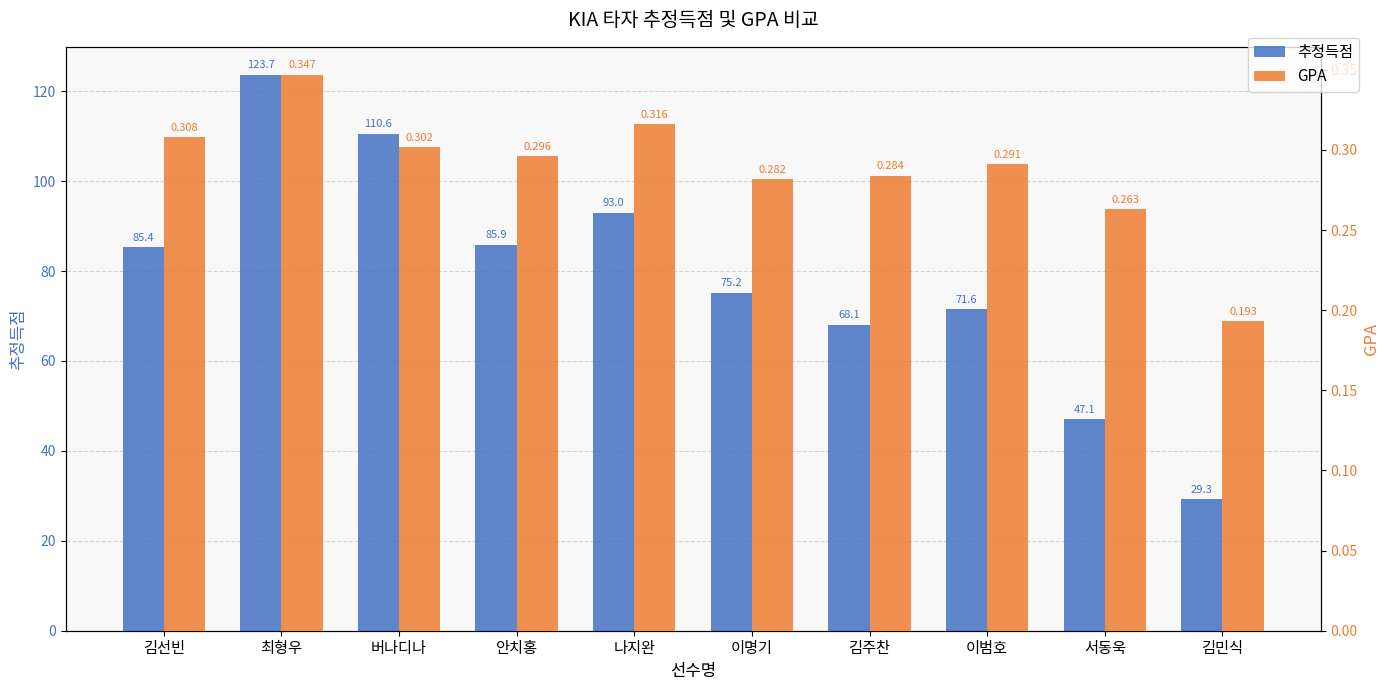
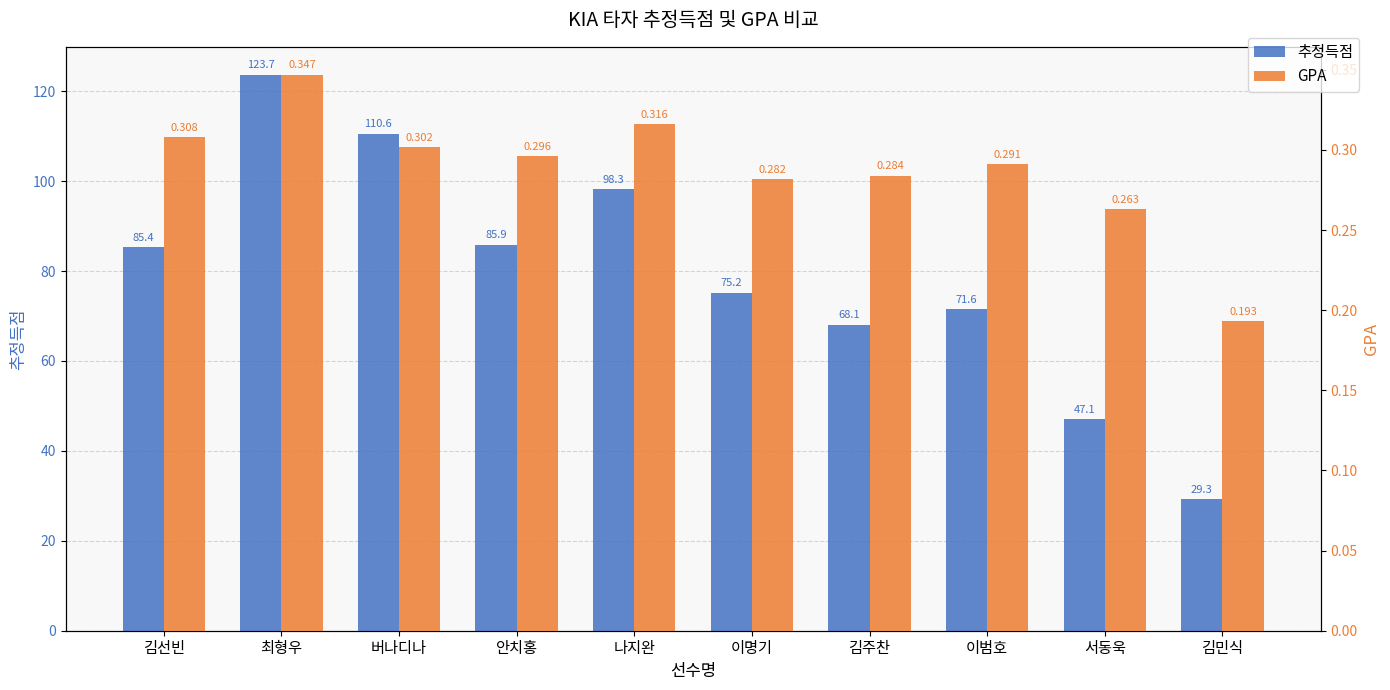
추정득점, 나지완: 93.0 -> 98.3
